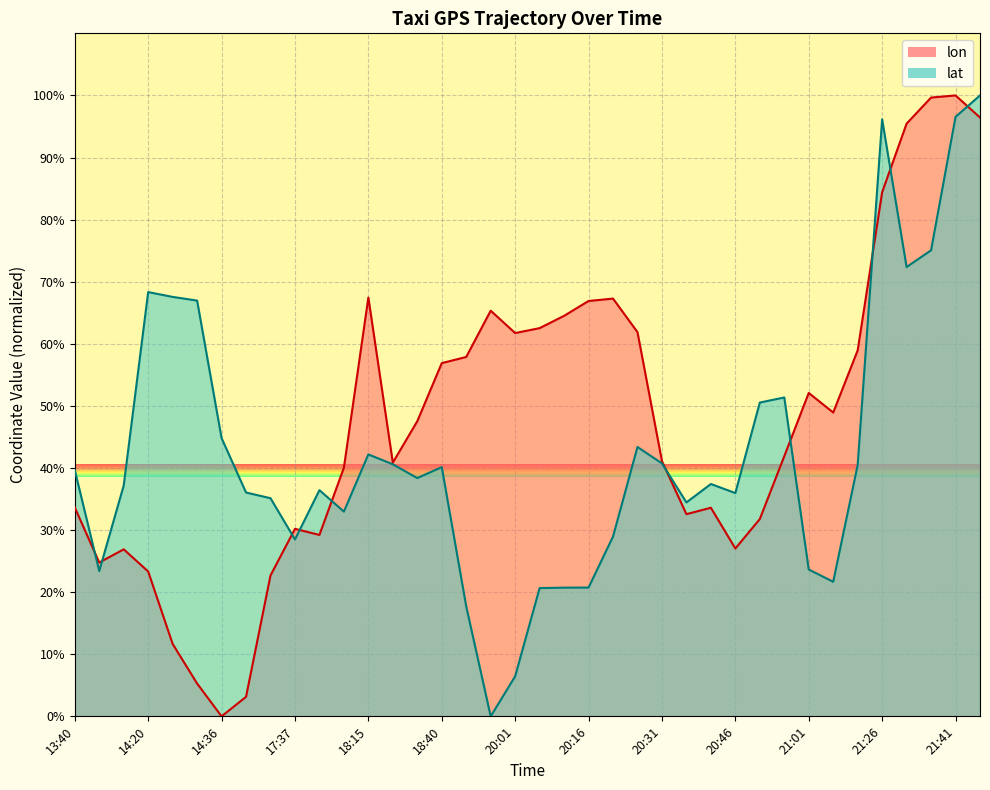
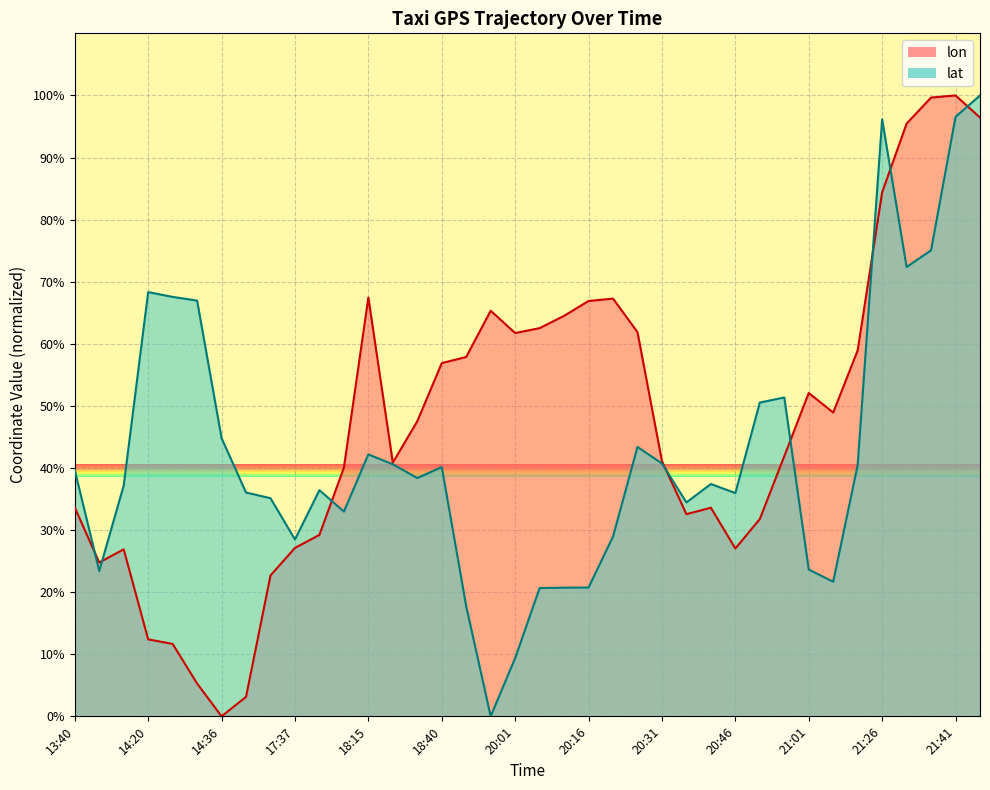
lon, 14:20: 23% -> 12%
lon, 17:37: 30% -> 27%
lat, 20:01: 6% -> 9%
